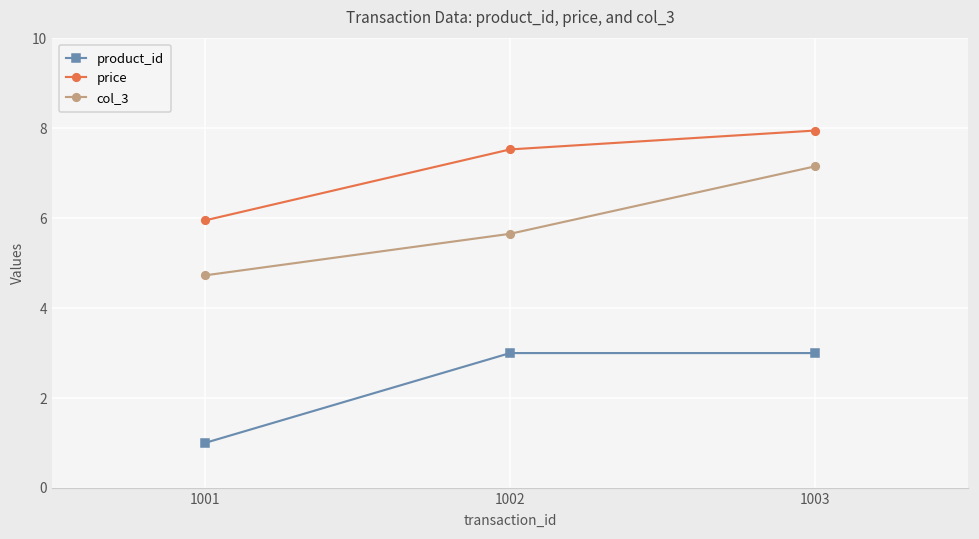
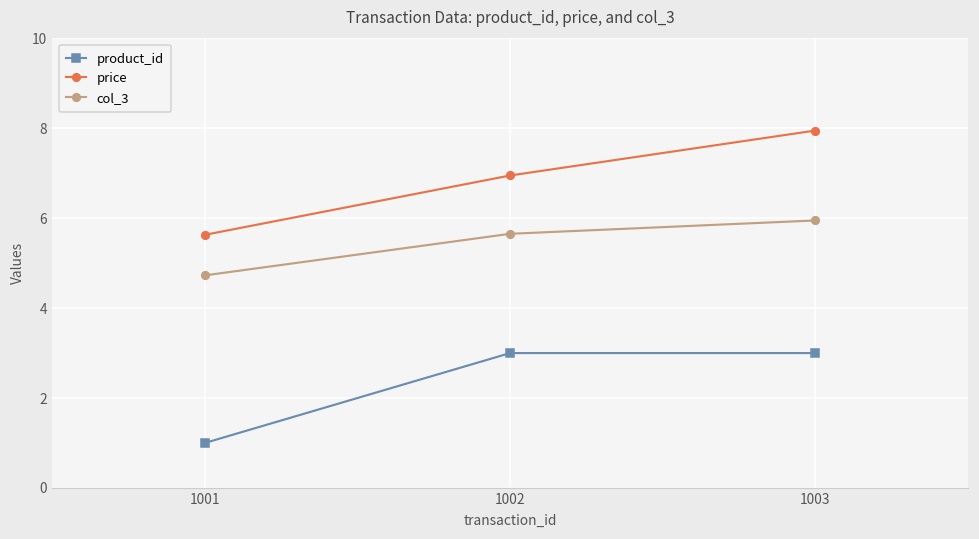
price, 1001: 6.0 -> 5.6
price, 1002: 7.5 -> 7.0
col_3, 1003: 7.2 -> 6.0
